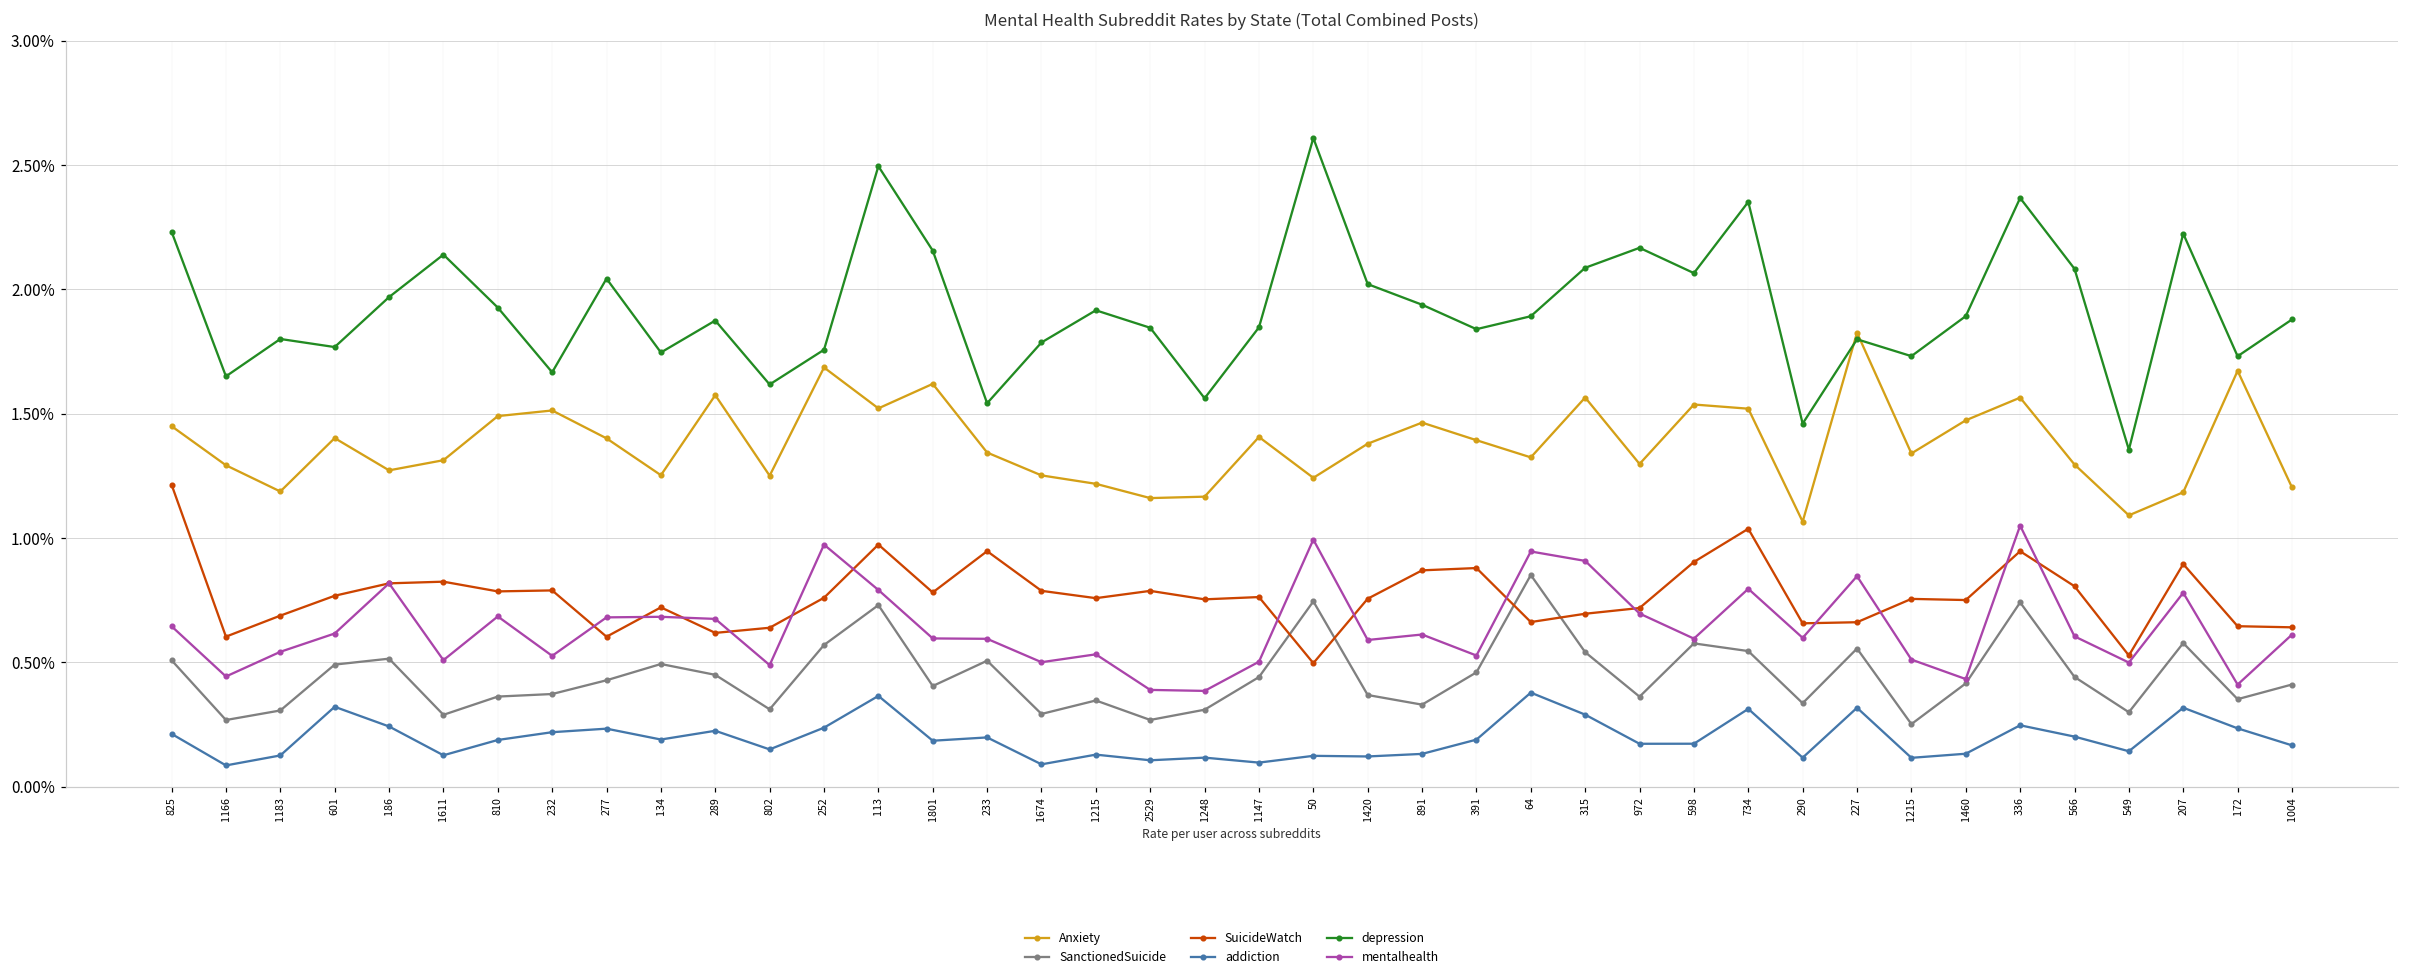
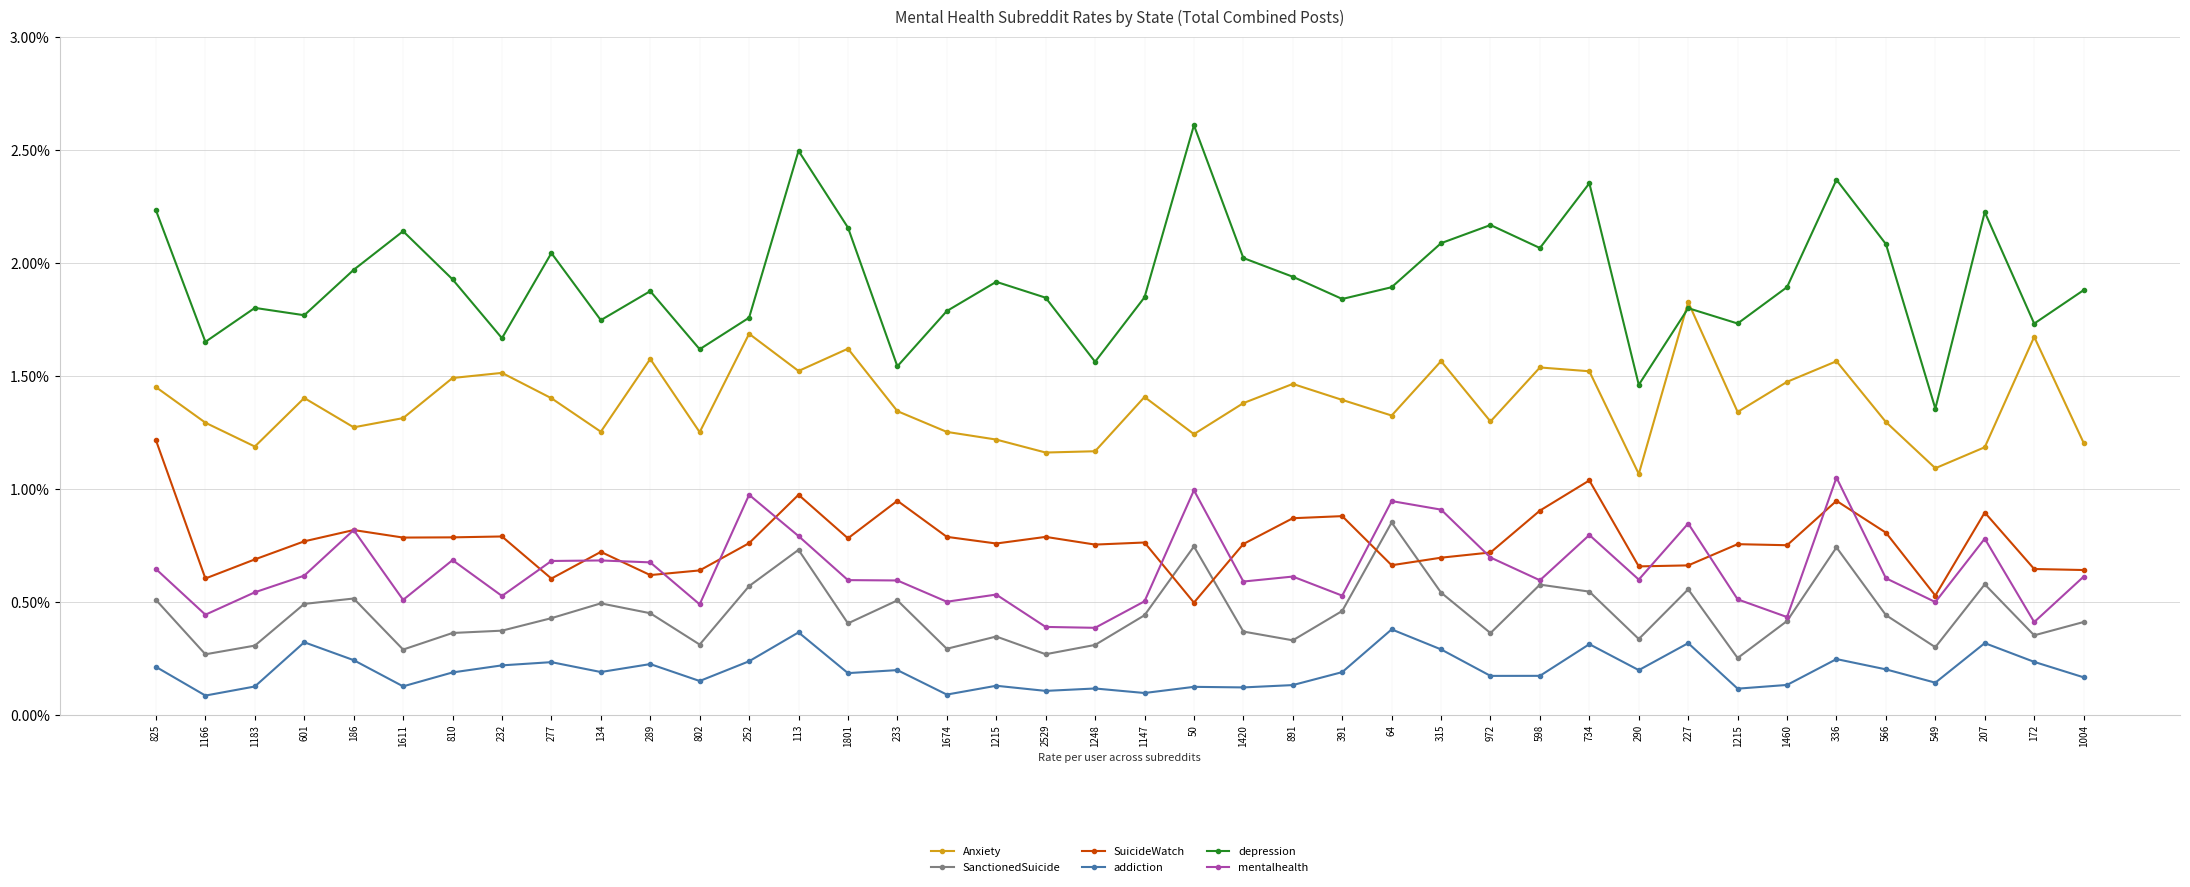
SuicideWatch, 1611: 0.82% -> 0.78%
addiction, 290: 0.12% -> 0.20%
